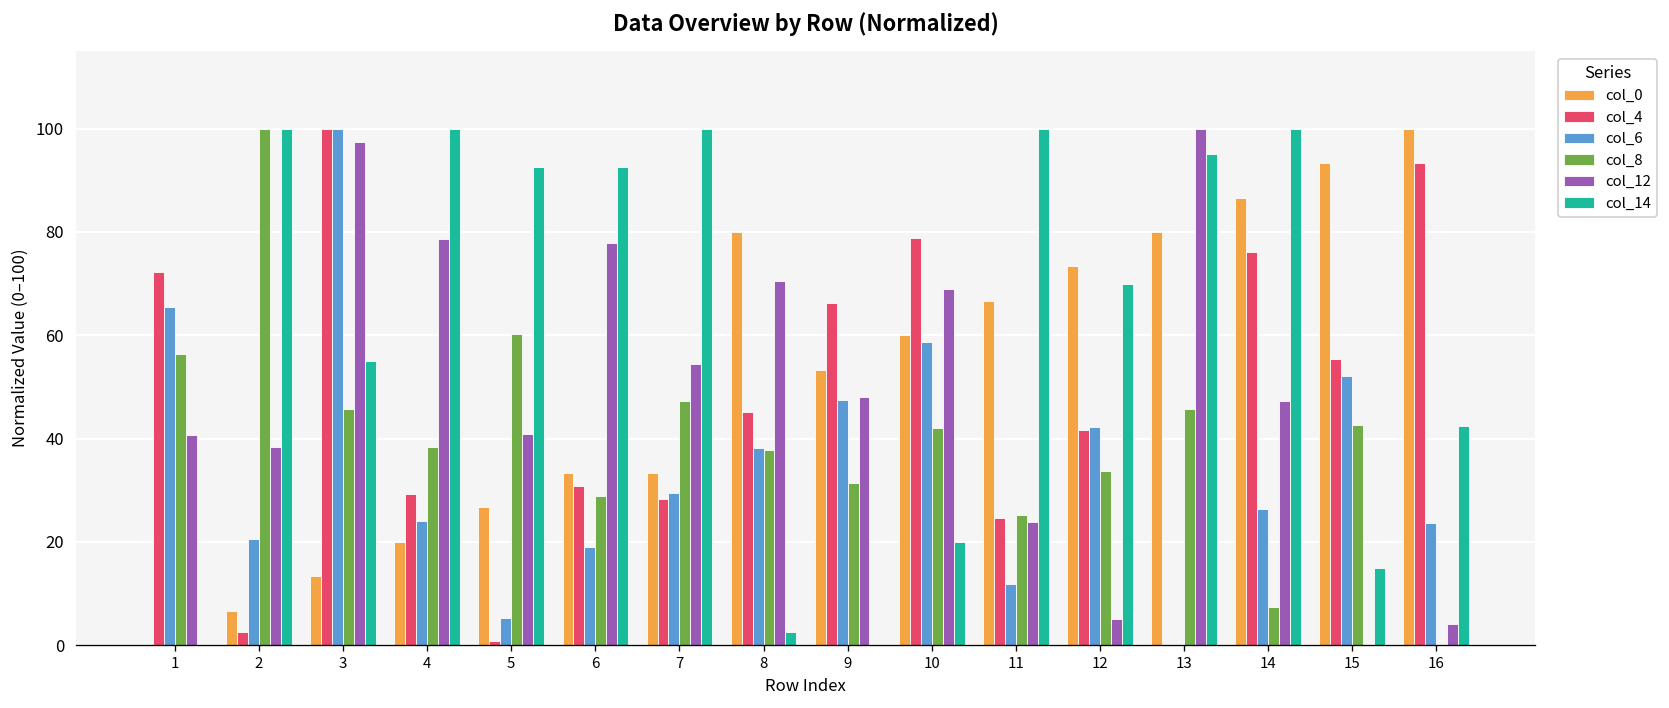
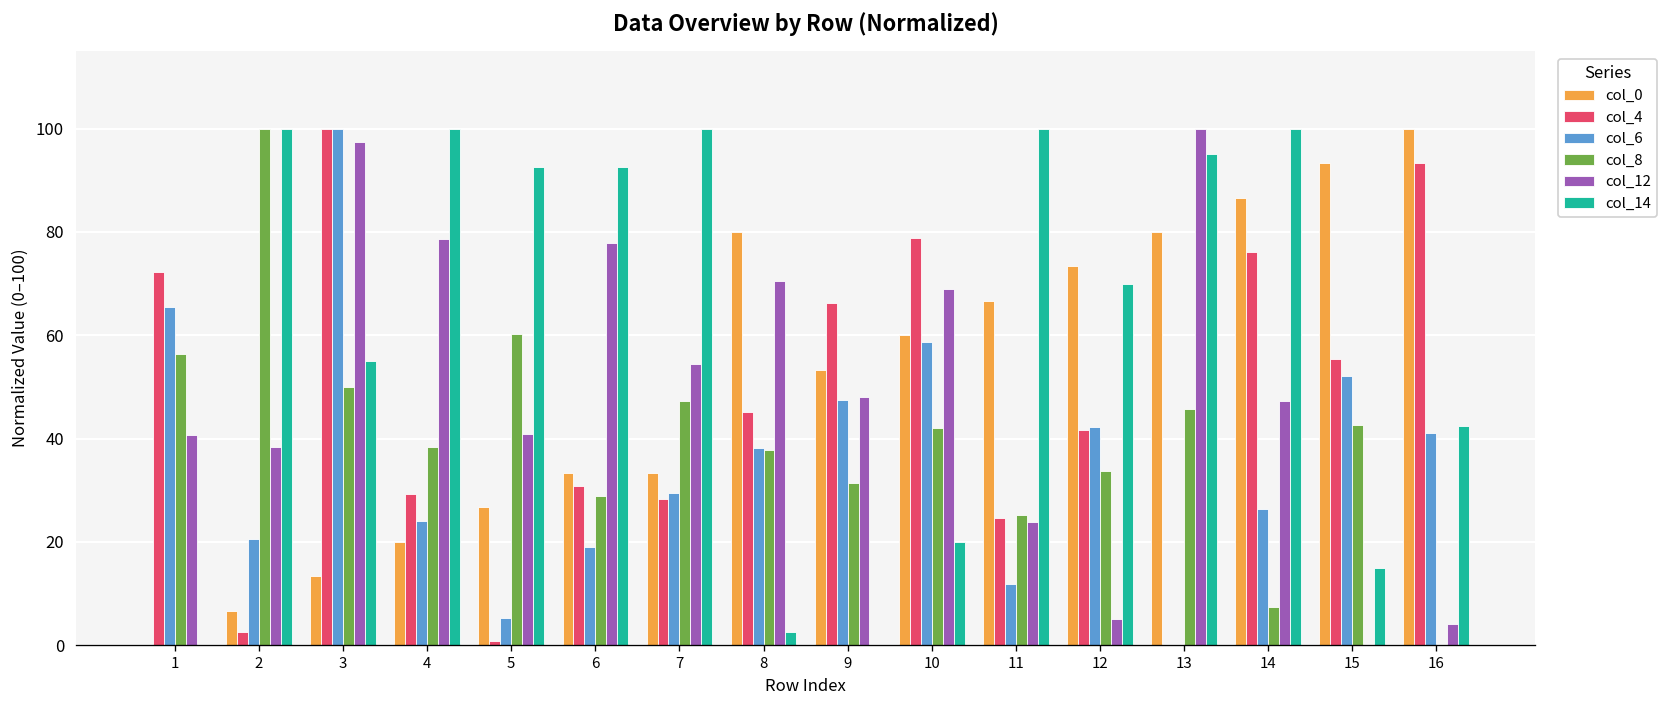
col_8, 3: 46 -> 50
col_6, 16: 24 -> 41
